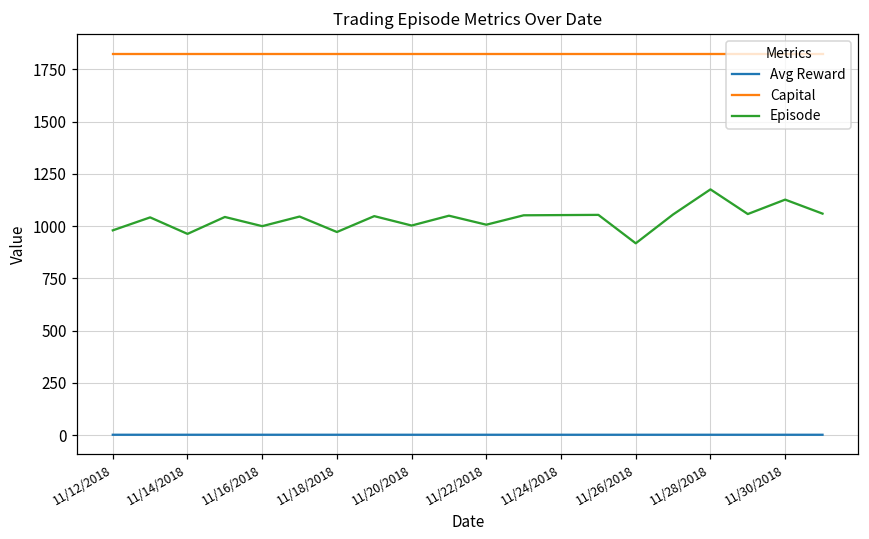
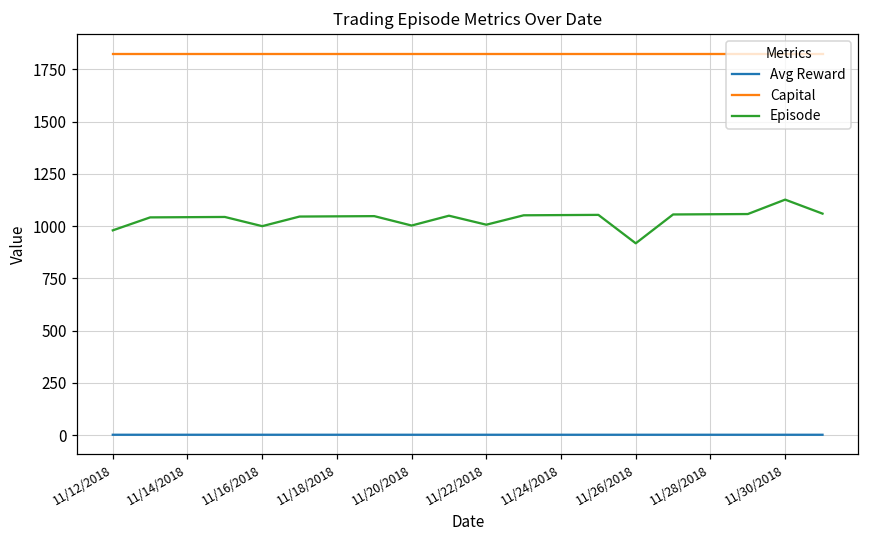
Episode, 11/14/2018: 960 -> 1040
Episode, 11/18/2018: 970 -> 1050
Episode, 11/28/2018: 1180 -> 1060
